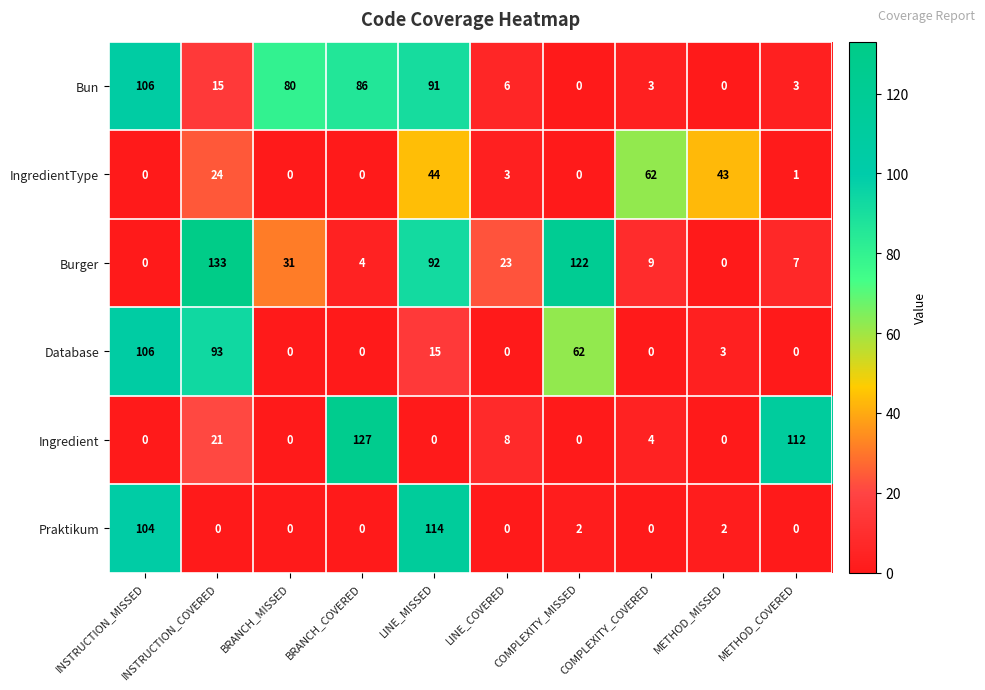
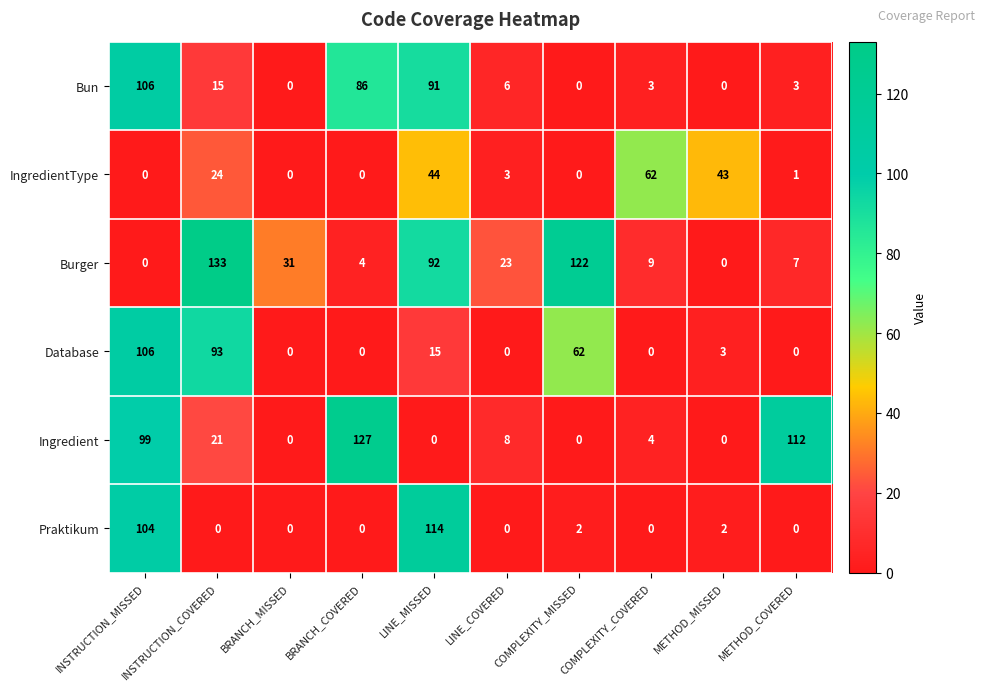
Bun, BRANCH_MISSED: 80 -> 0
Ingredient, INSTRUCTION_MISSED: 0 -> 99
